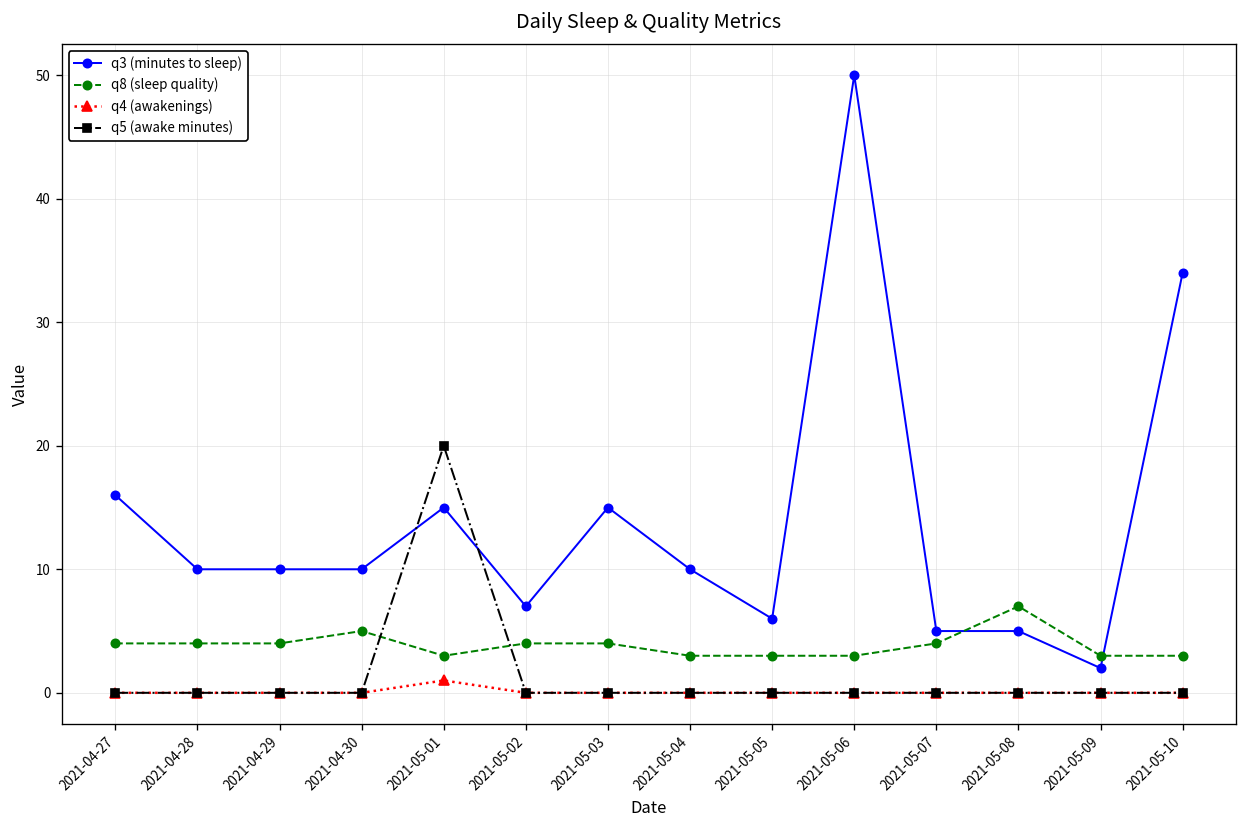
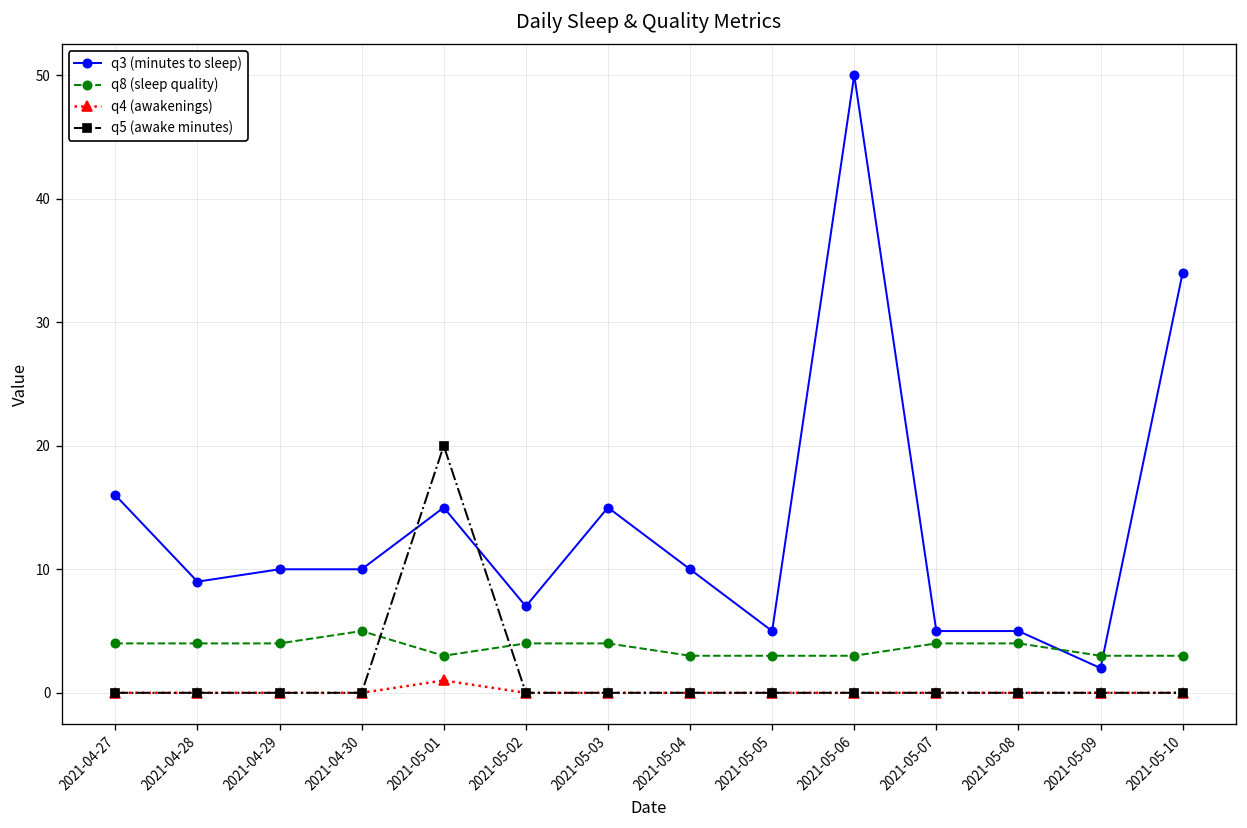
q3 (minutes to sleep), 2021-04-28: 10 -> 9
q3 (minutes to sleep), 2021-05-05: 6 -> 5
q8 (sleep quality), 2021-05-08: 7 -> 4
